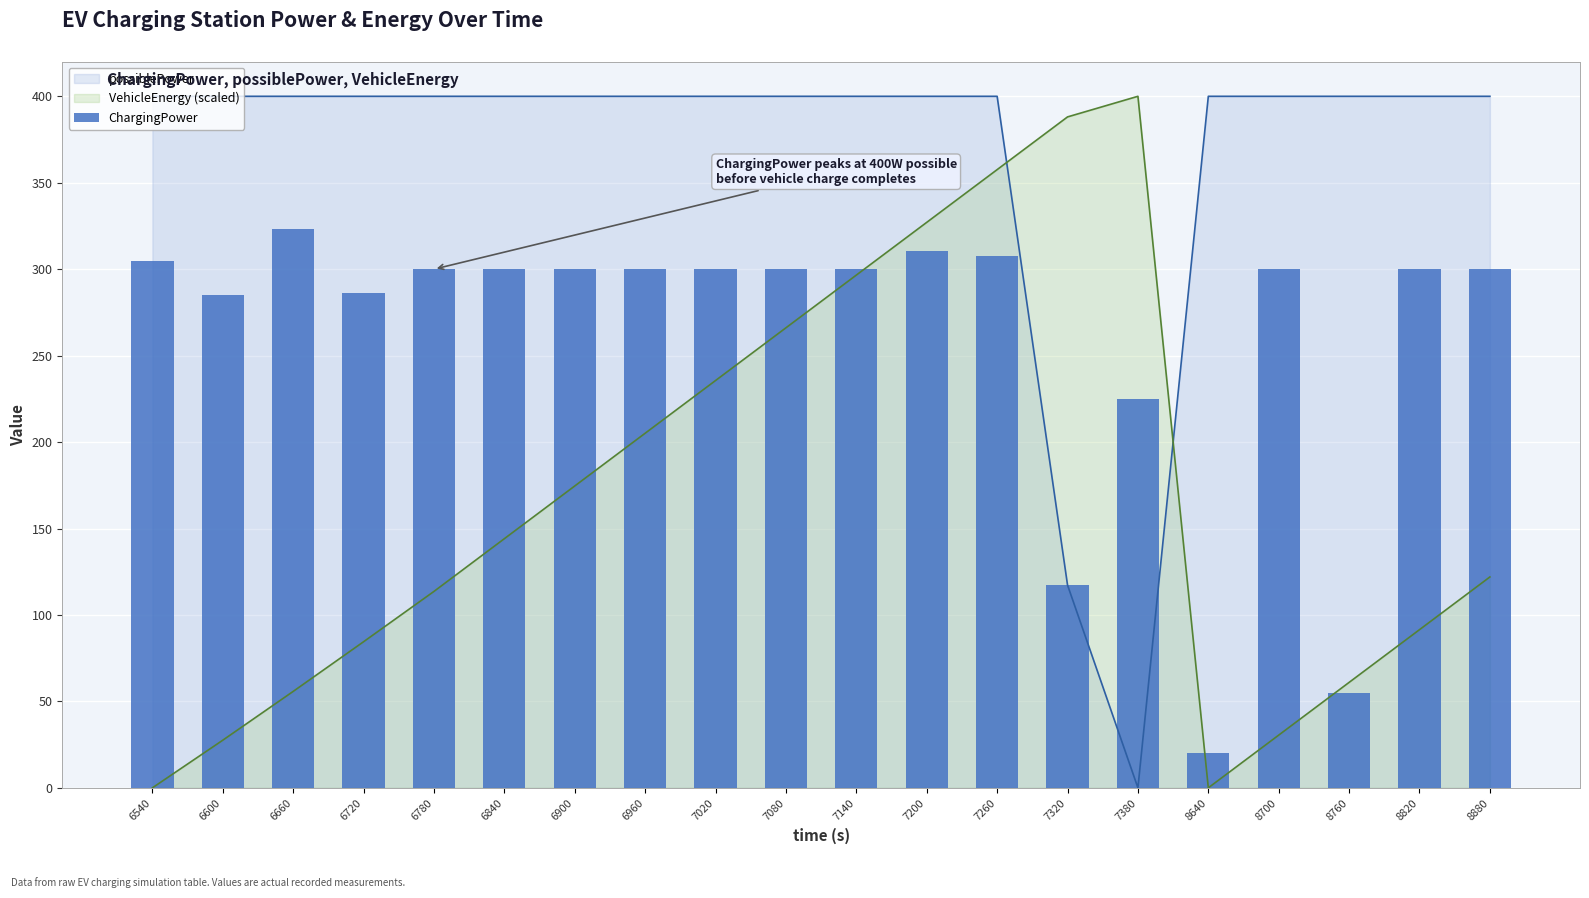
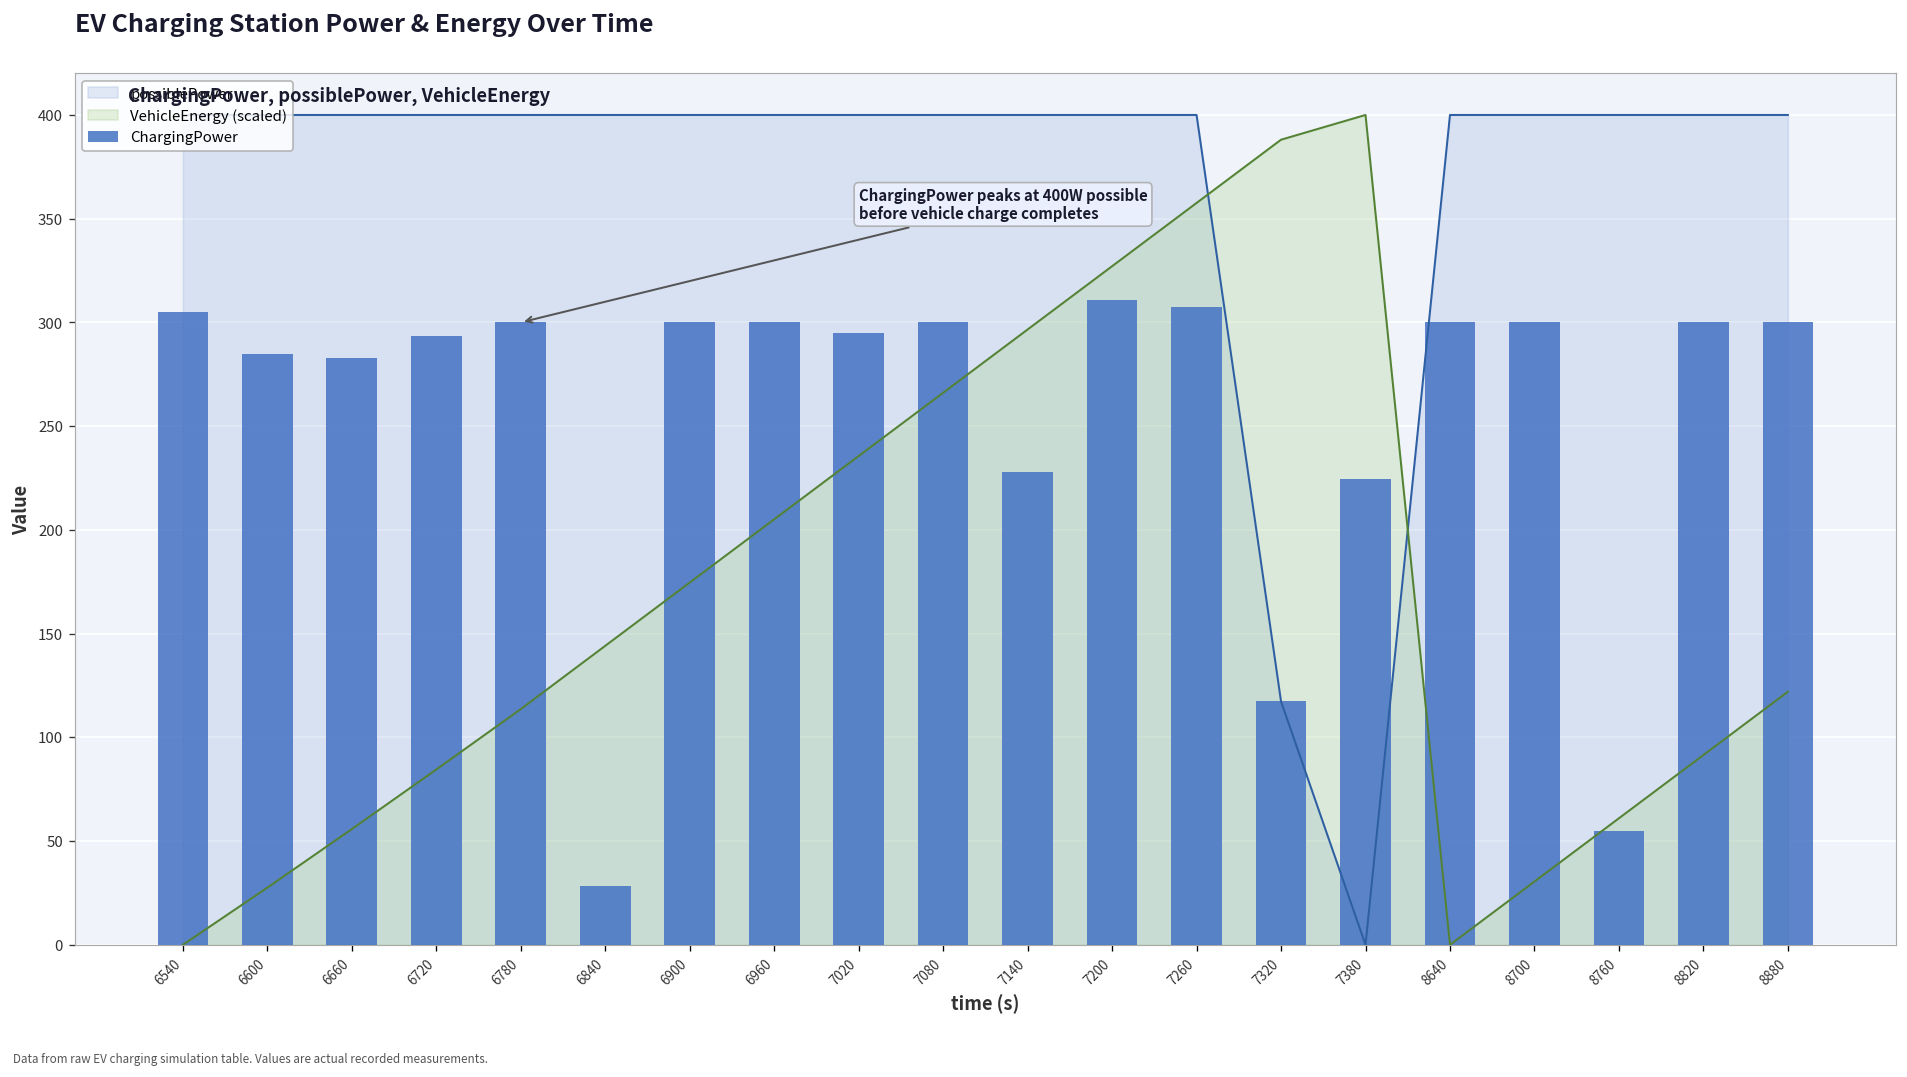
ChargingPower, 6660: 323 -> 283
ChargingPower, 6720: 286 -> 293
ChargingPower, 6840: 300 -> 28
ChargingPower, 7020: 300 -> 295
ChargingPower, 7140: 300 -> 228
ChargingPower, 8640: 20 -> 300
